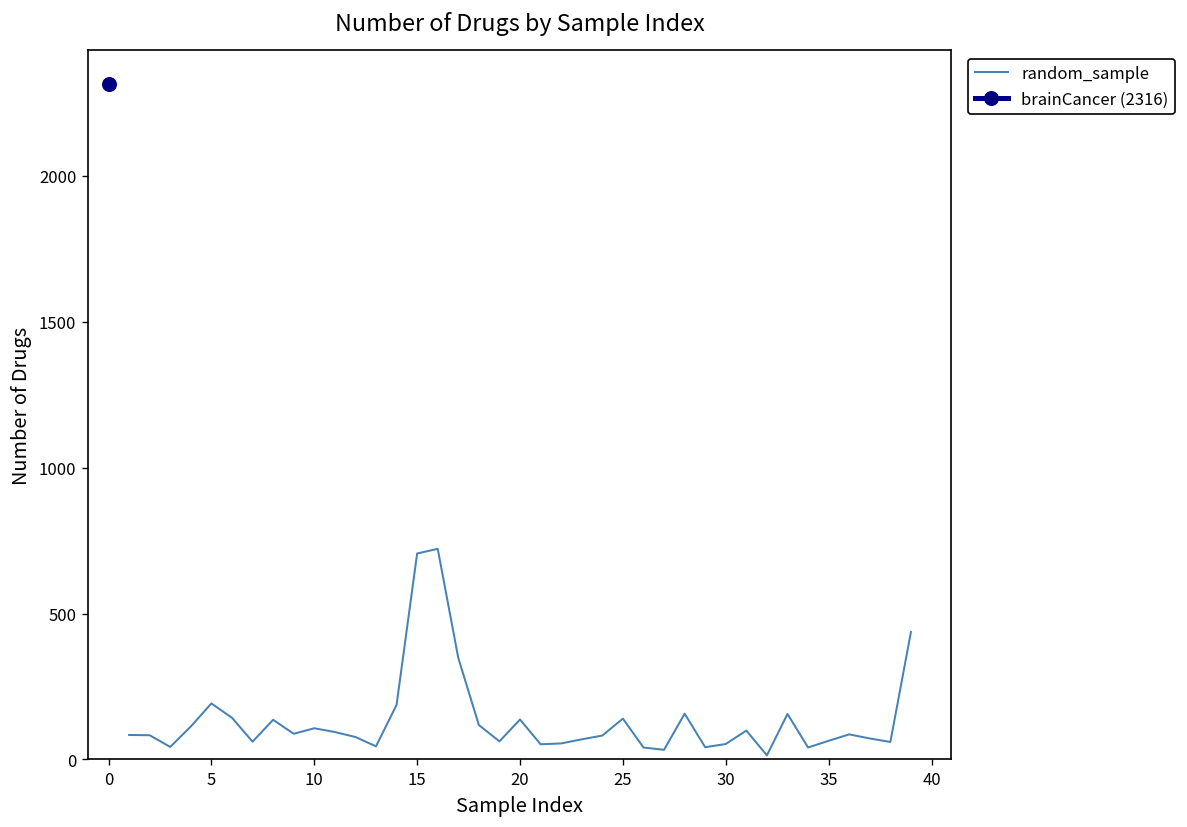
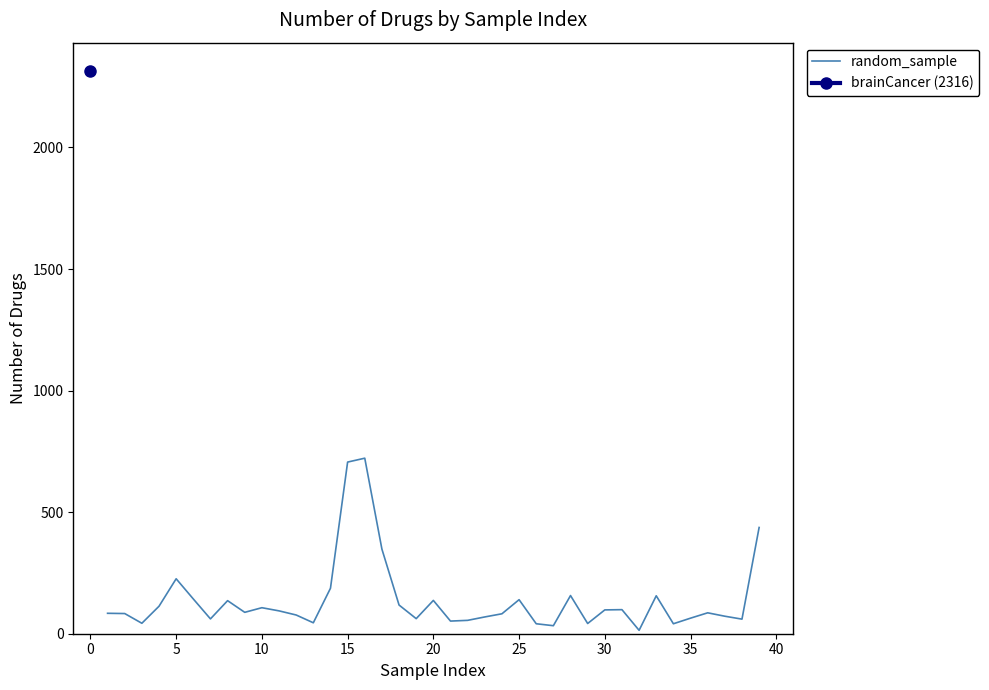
random_sample, 5: 190 -> 230
random_sample, 30: 50 -> 100
